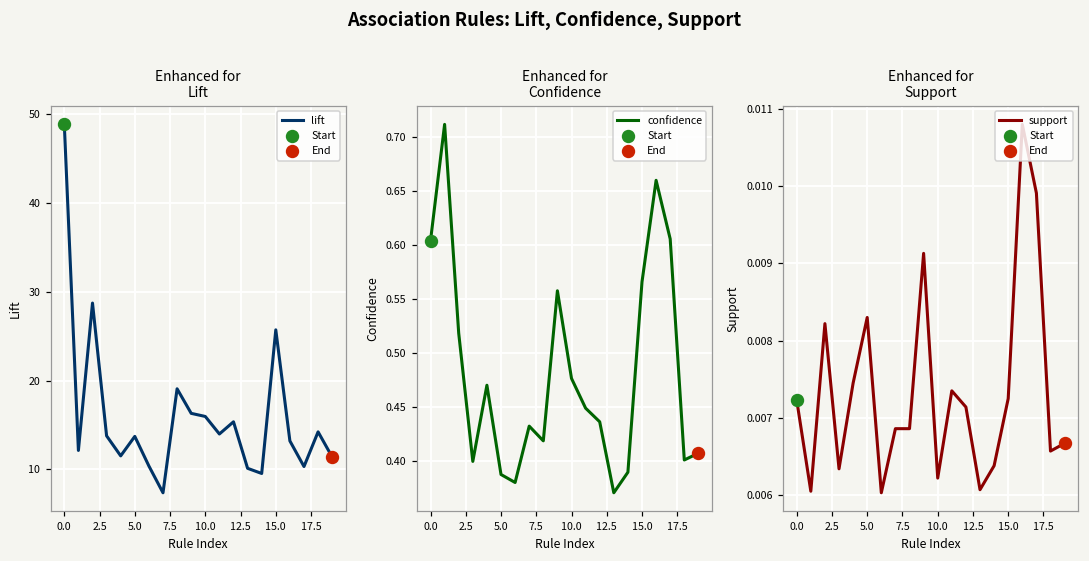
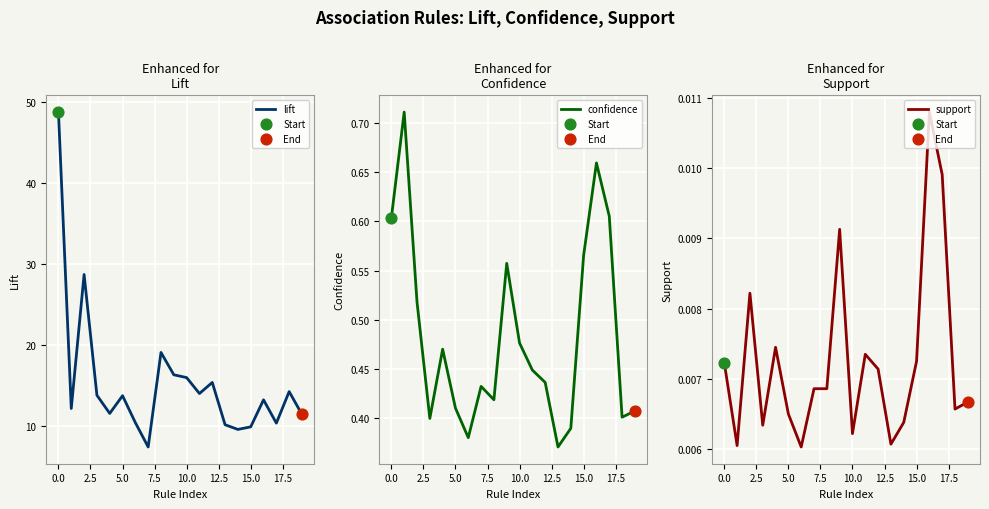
Enhanced for Lift, lift, 15.0: 26 -> 10
Enhanced for Confidence, confidence, 5.0: 0.39 -> 0.41
Enhanced for Support, support, 5.0: 0.0083 -> 0.0065
